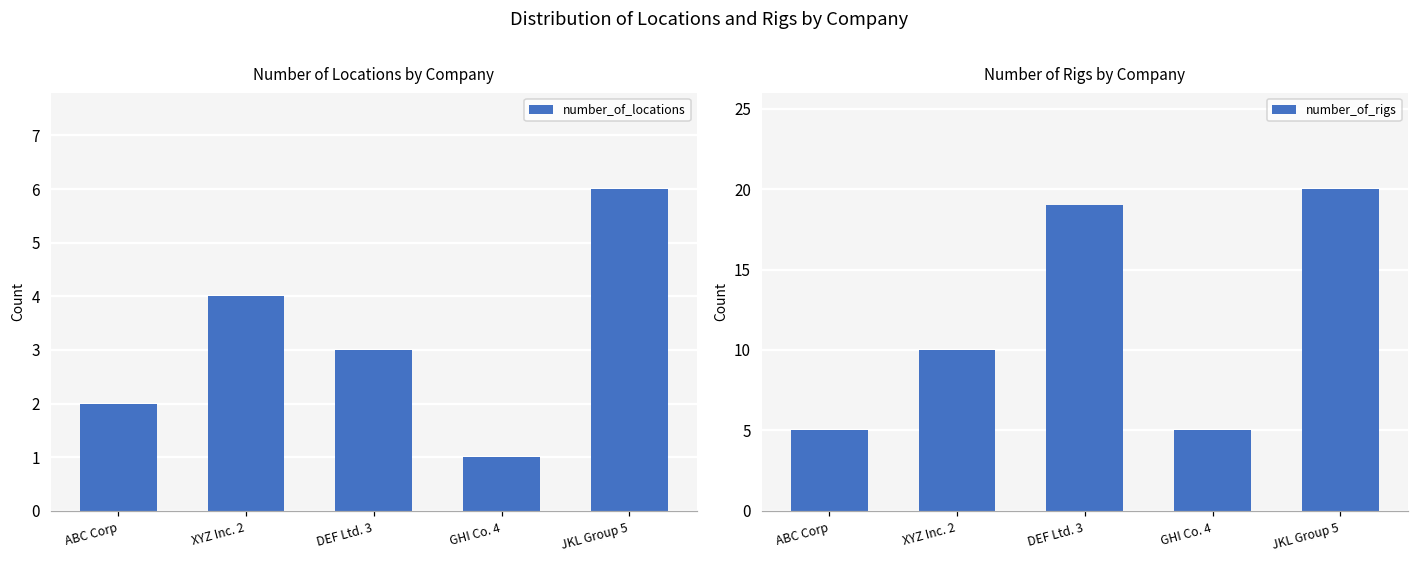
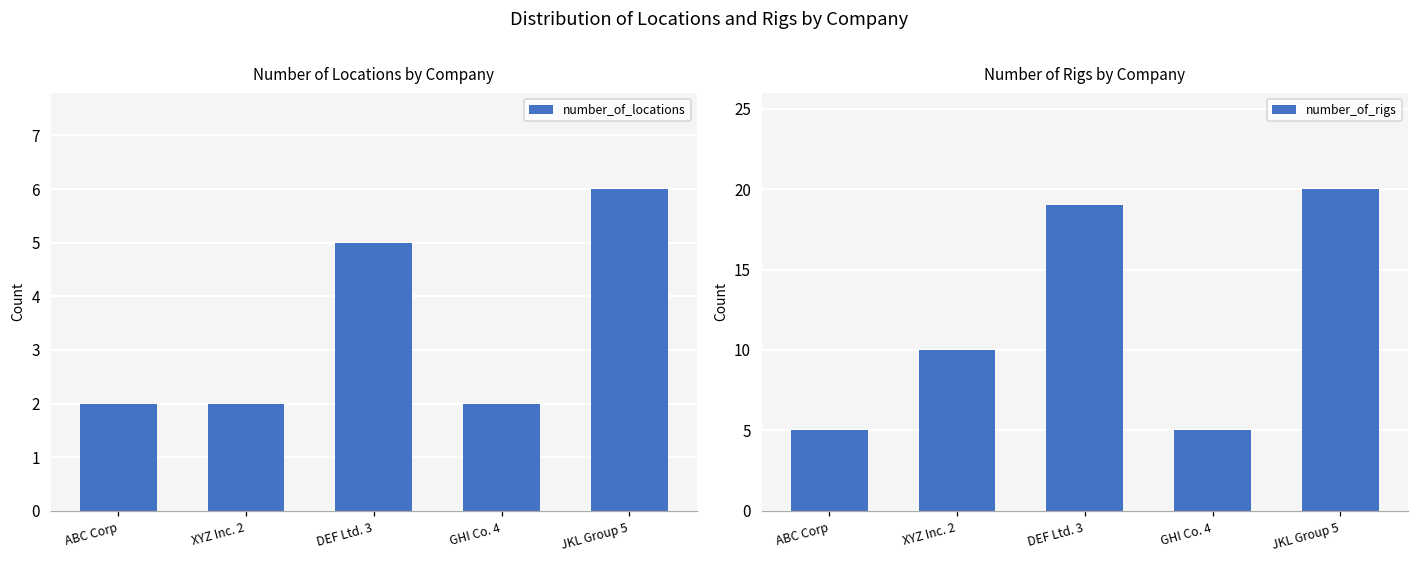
Number of Locations by Company, XYZ Inc. 2: 4 -> 2
Number of Locations by Company, DEF Ltd. 3: 3 -> 5
Number of Locations by Company, GHI Co. 4: 1 -> 2
